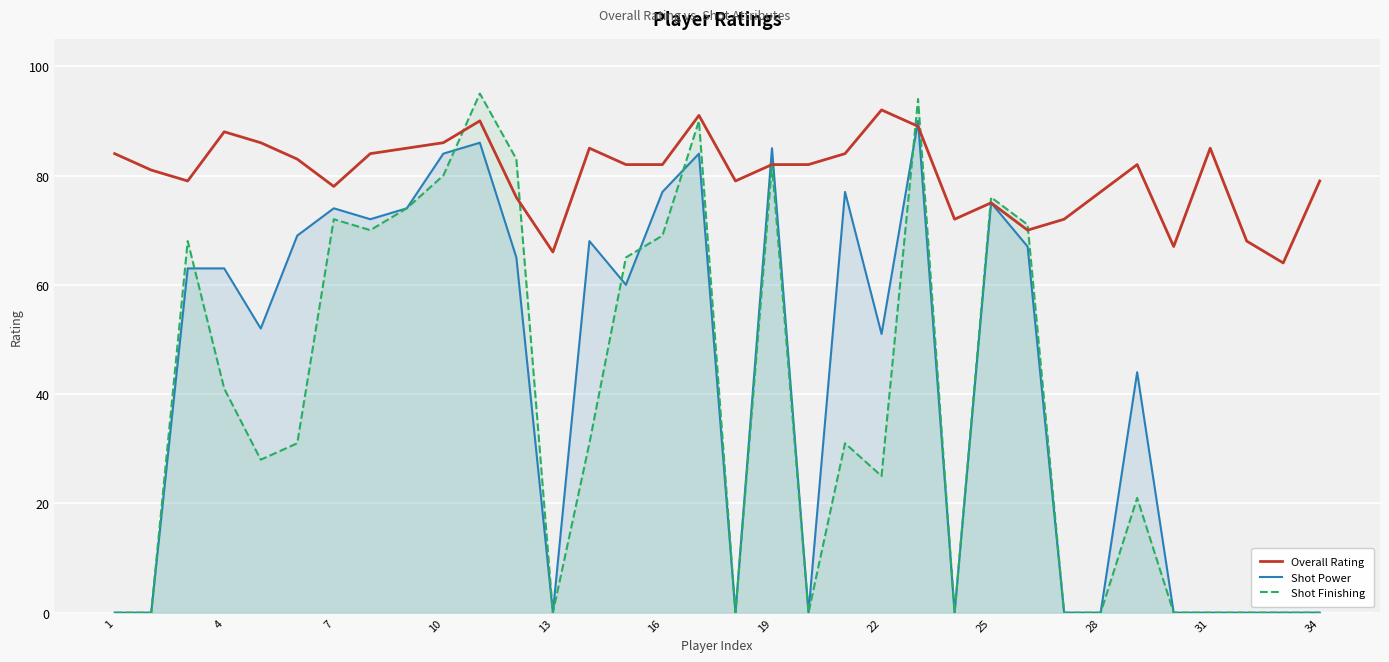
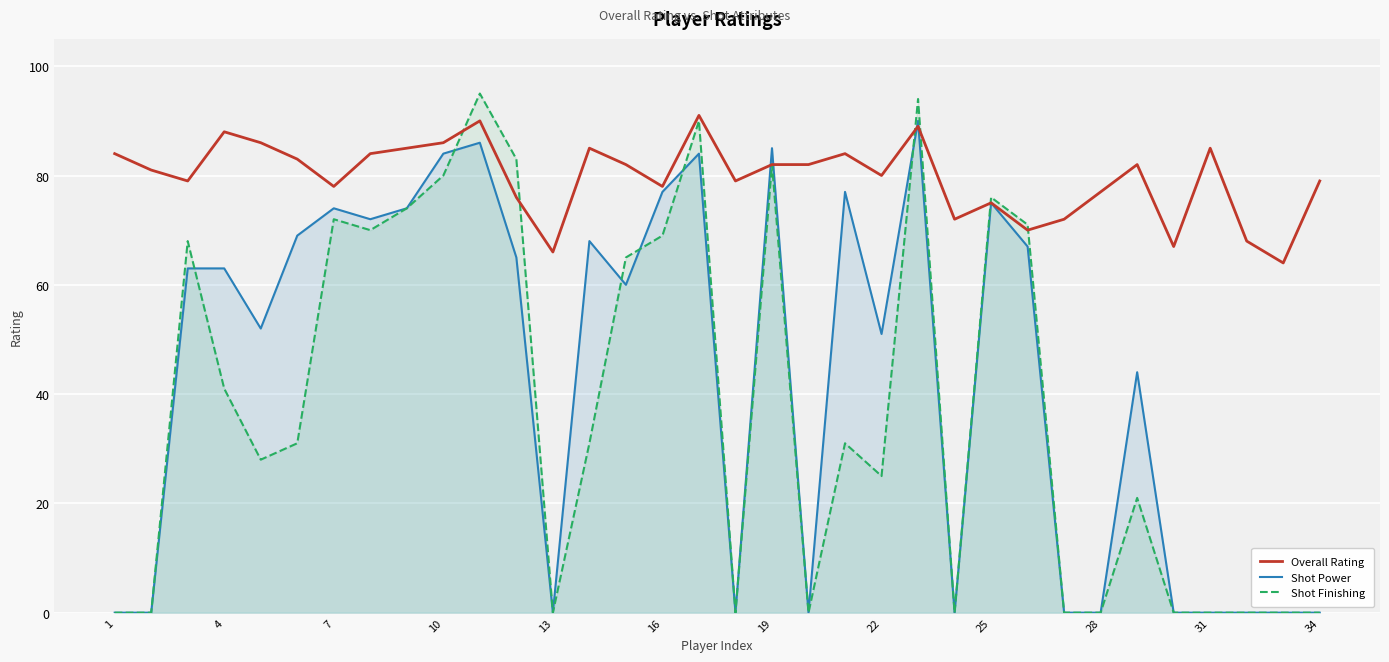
Overall Rating, 16: 82 -> 78
Overall Rating, 22: 92 -> 80
